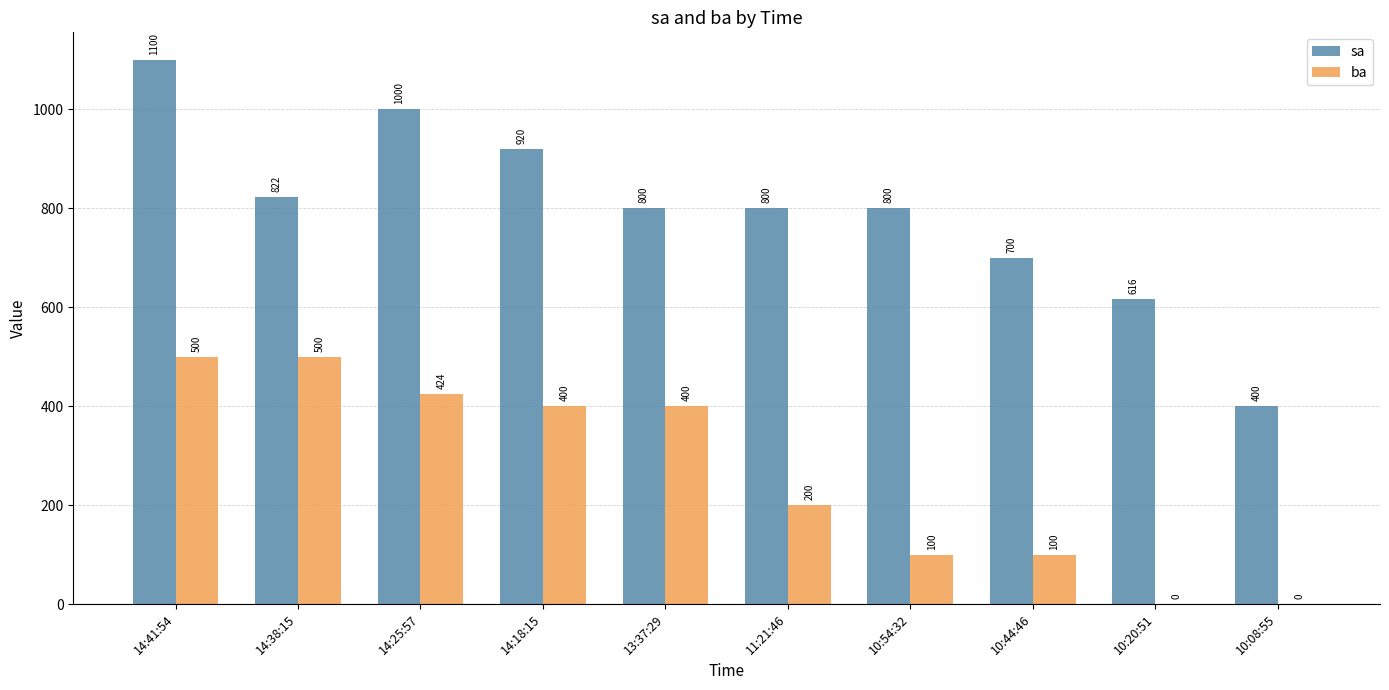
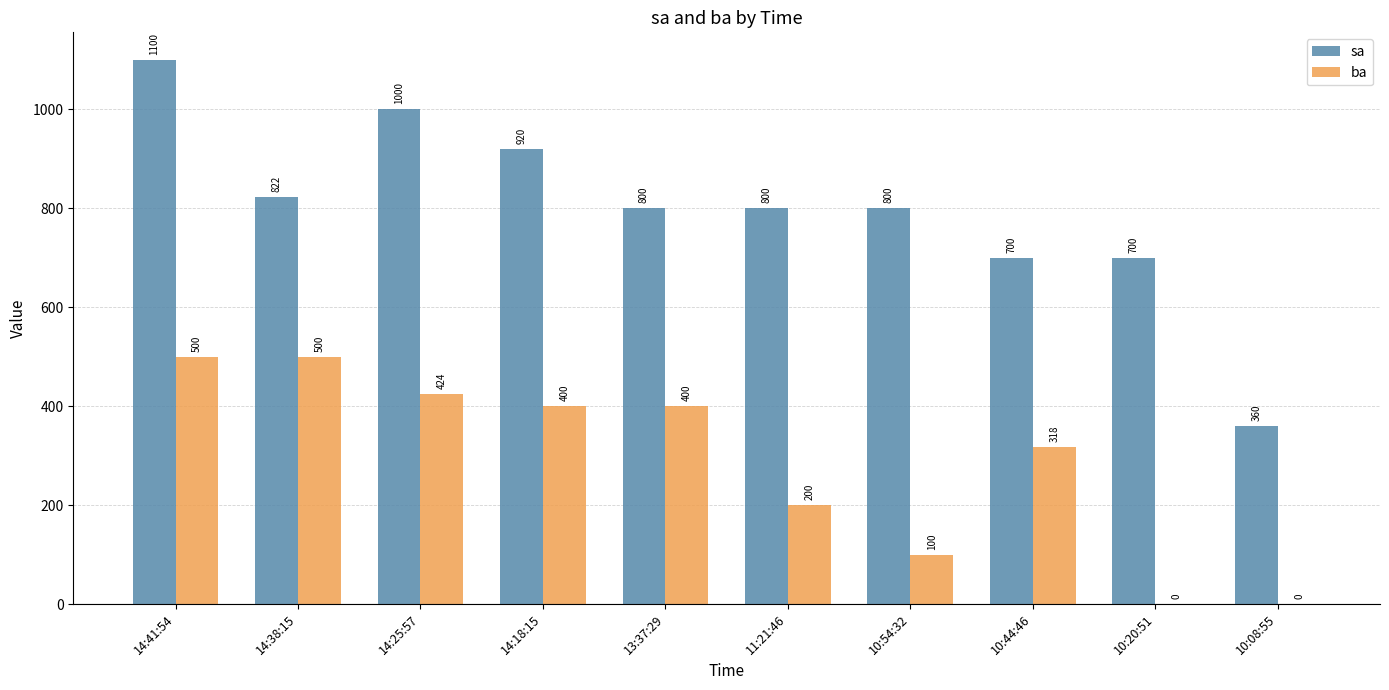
ba, 10:44:46: 100 -> 318
sa, 10:20:51: 616 -> 700
sa, 10:08:55: 400 -> 360
